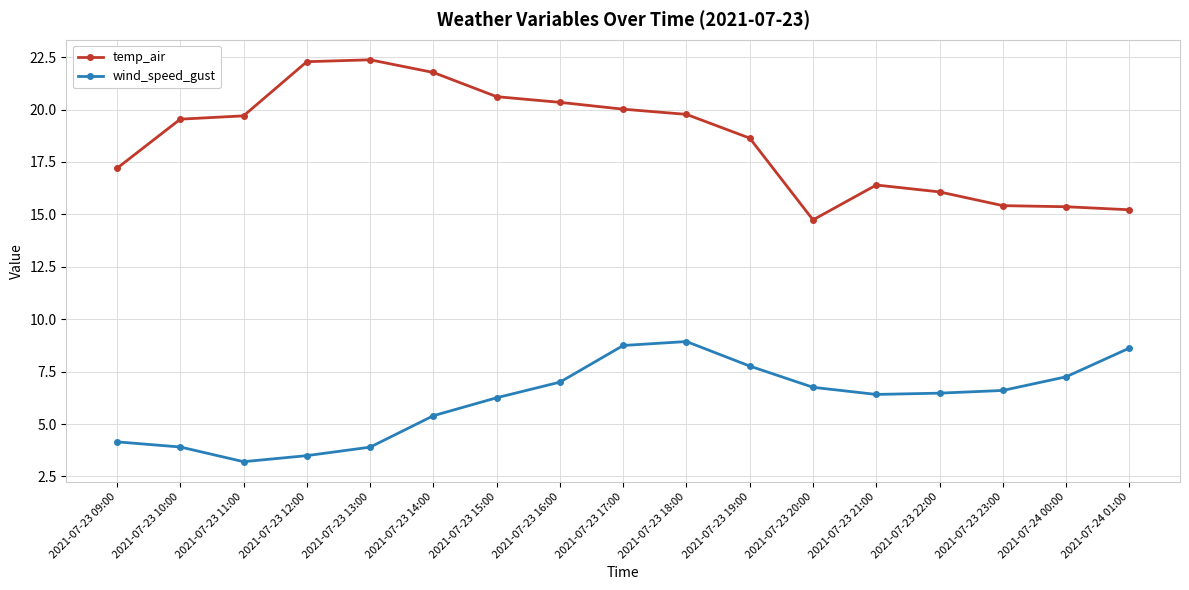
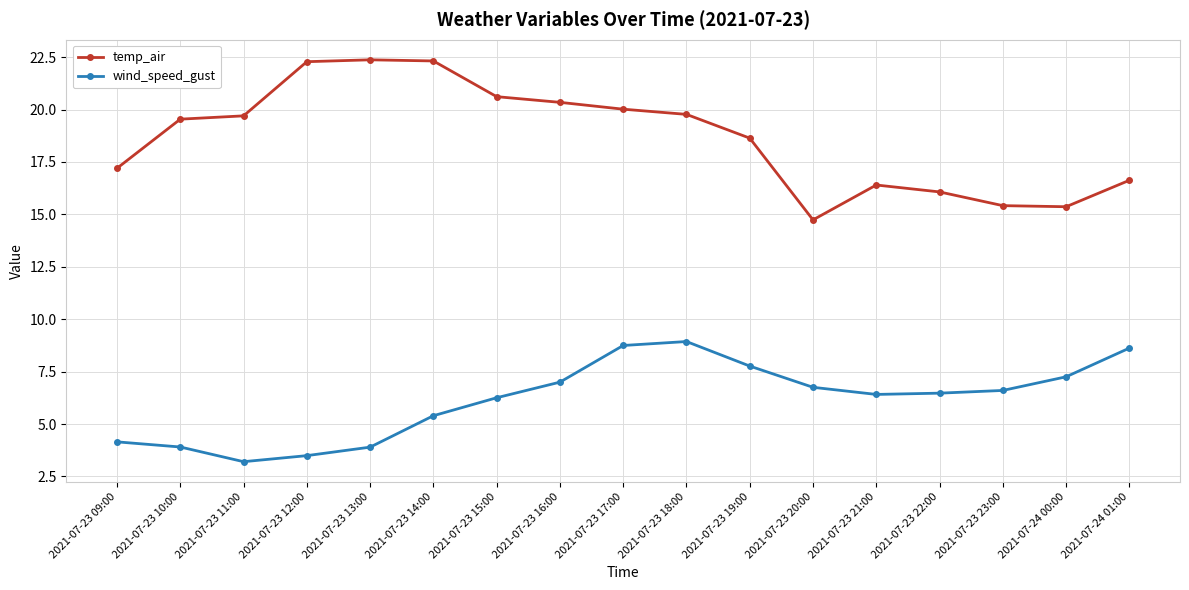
temp_air, 2021-07-23 14:00: 21.8 -> 22.3
temp_air, 2021-07-24 01:00: 15.2 -> 16.6
